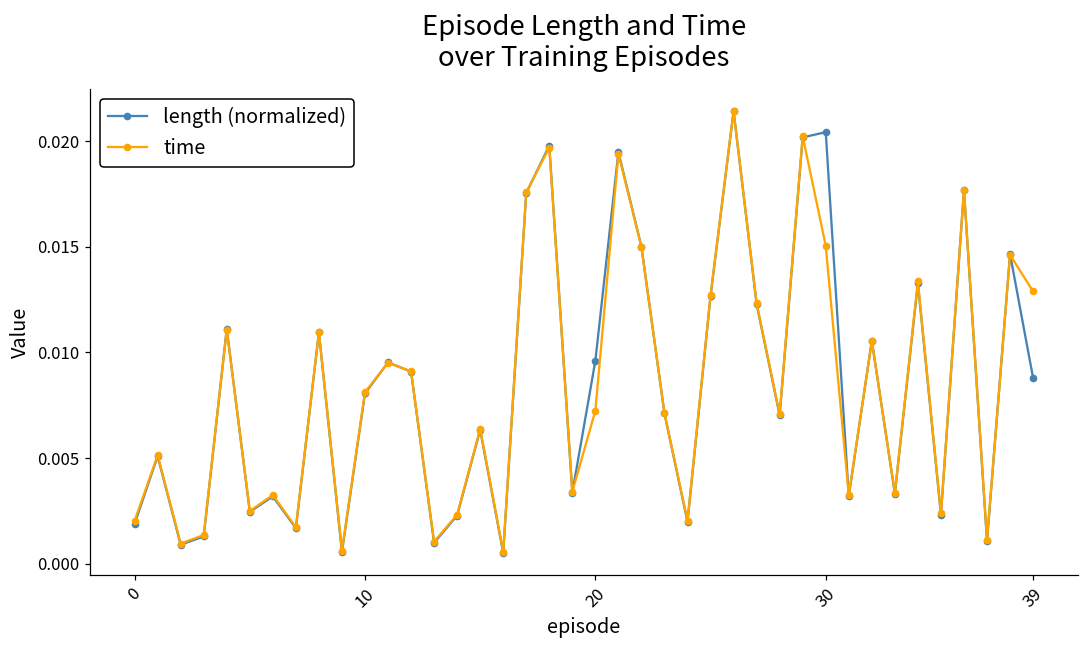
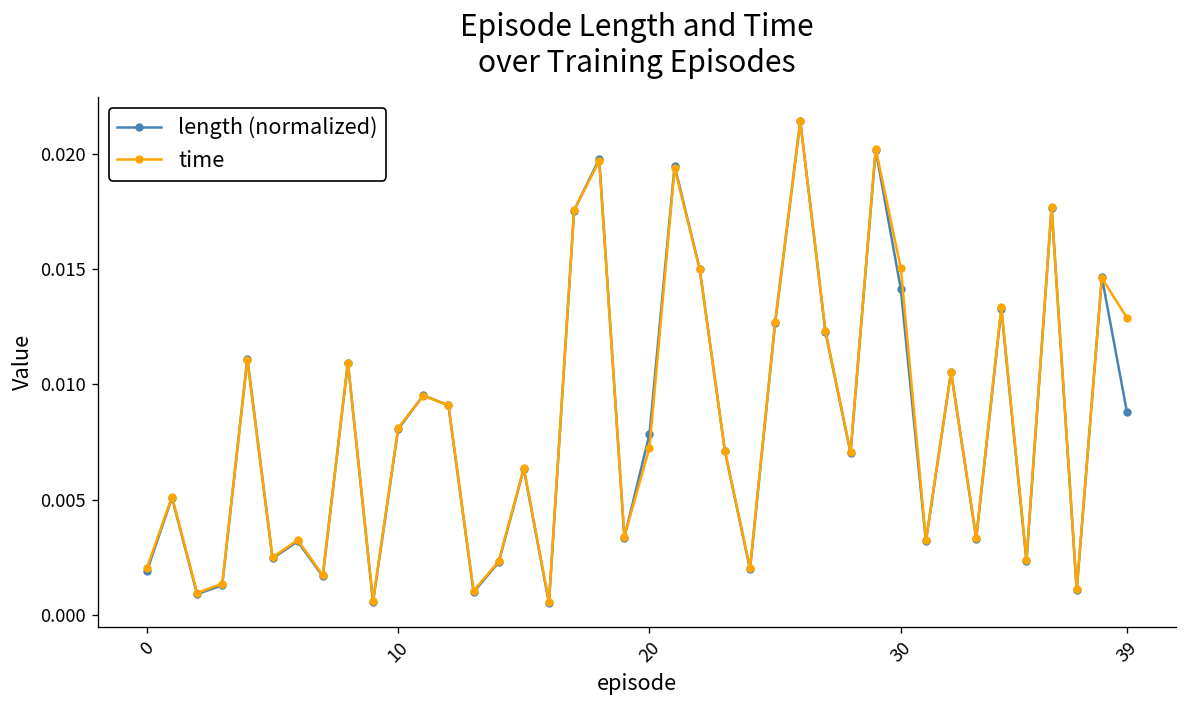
length (normalized), 20: 0.0096 -> 0.0078
length (normalized), 30: 0.0204 -> 0.0141
